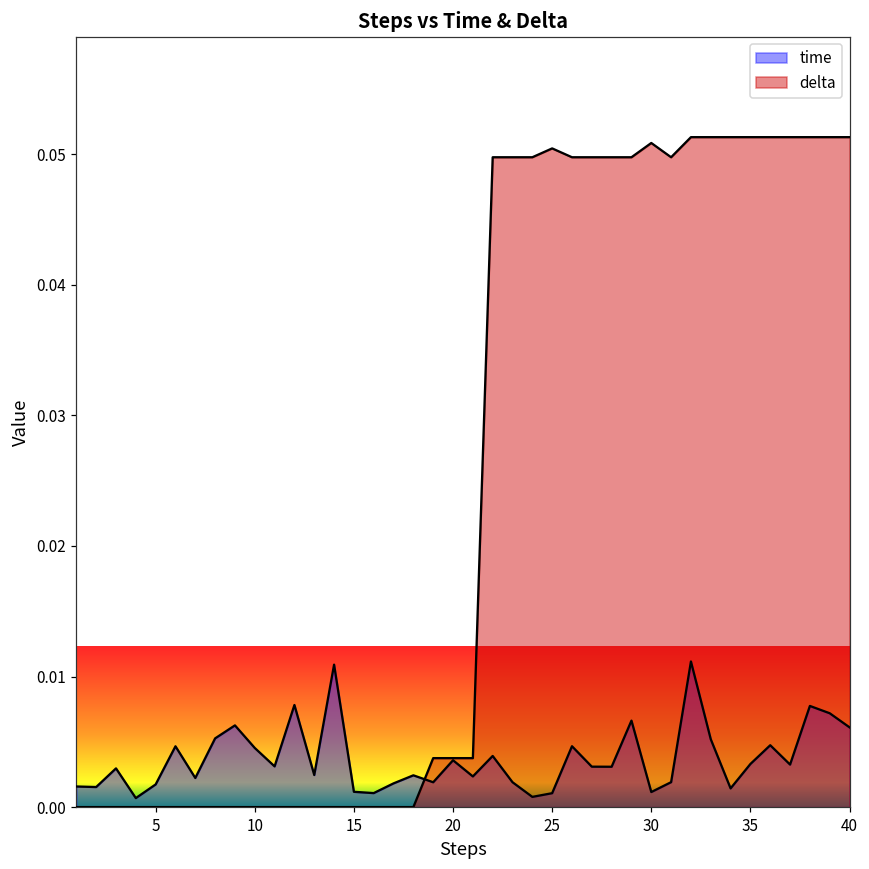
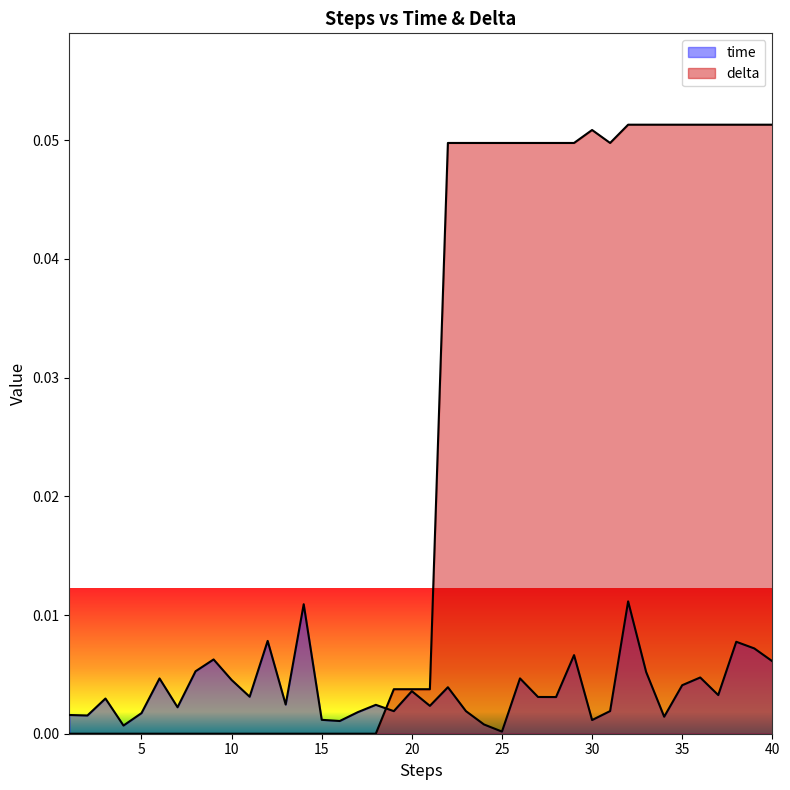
time, 25: 0.0011 -> 0.0002
delta, 25: 0.0504 -> 0.0498
time, 35: 0.0033 -> 0.0041
